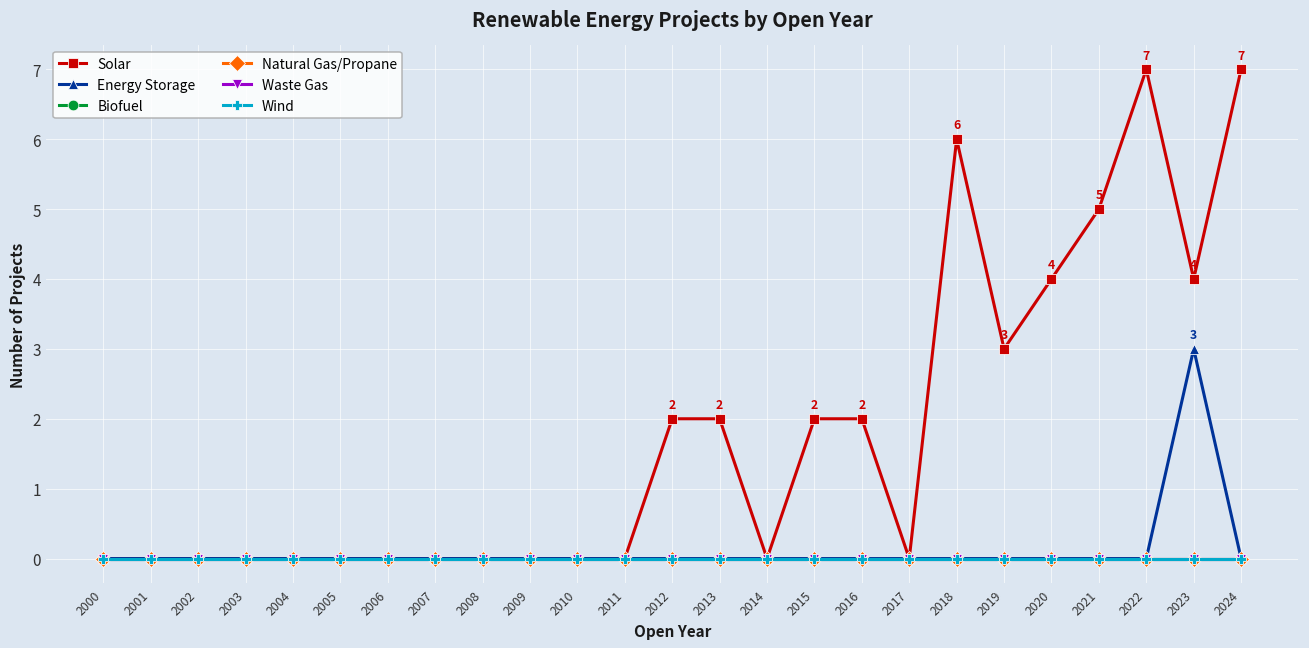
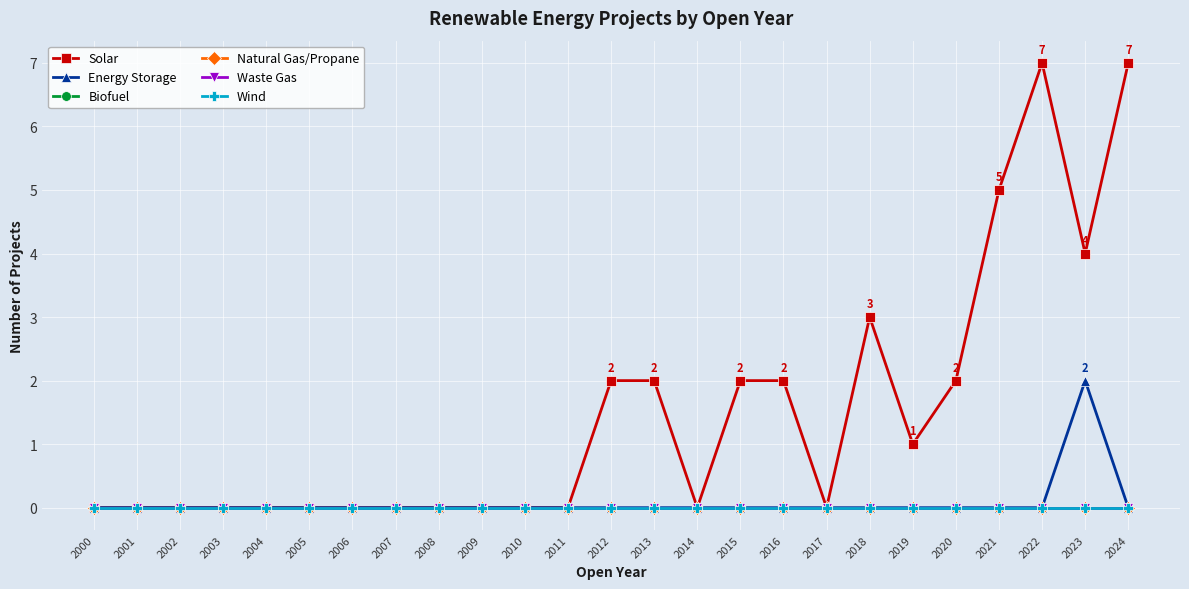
Solar, 2018: 6 -> 3
Solar, 2019: 3 -> 1
Solar, 2020: 4 -> 2
Energy Storage, 2023: 3 -> 2
